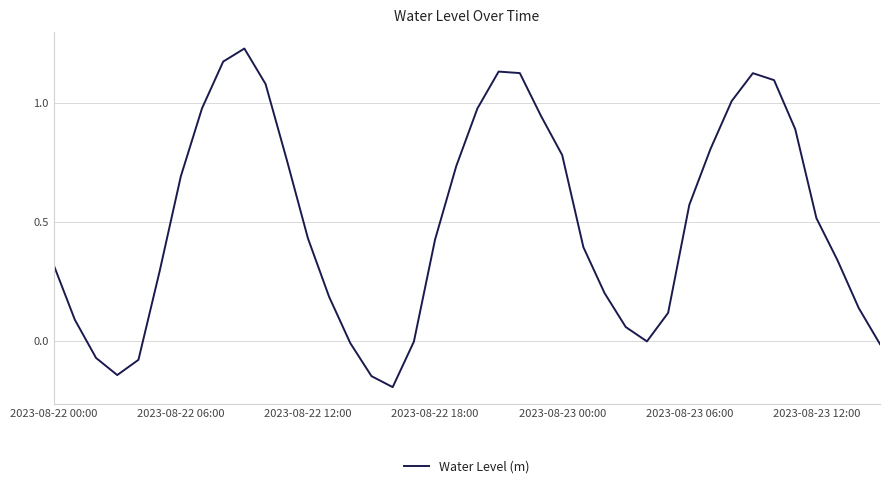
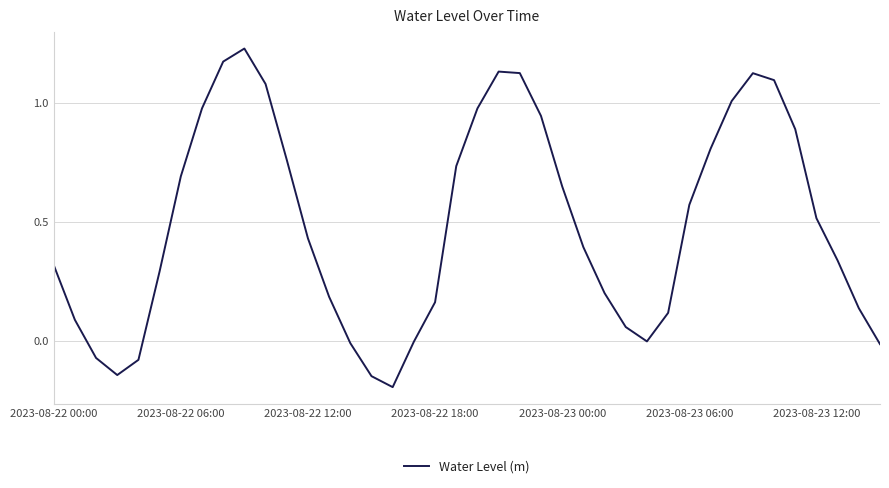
2023-08-22 18:00: 0.42 -> 0.16
2023-08-23 00:00: 0.78 -> 0.65
